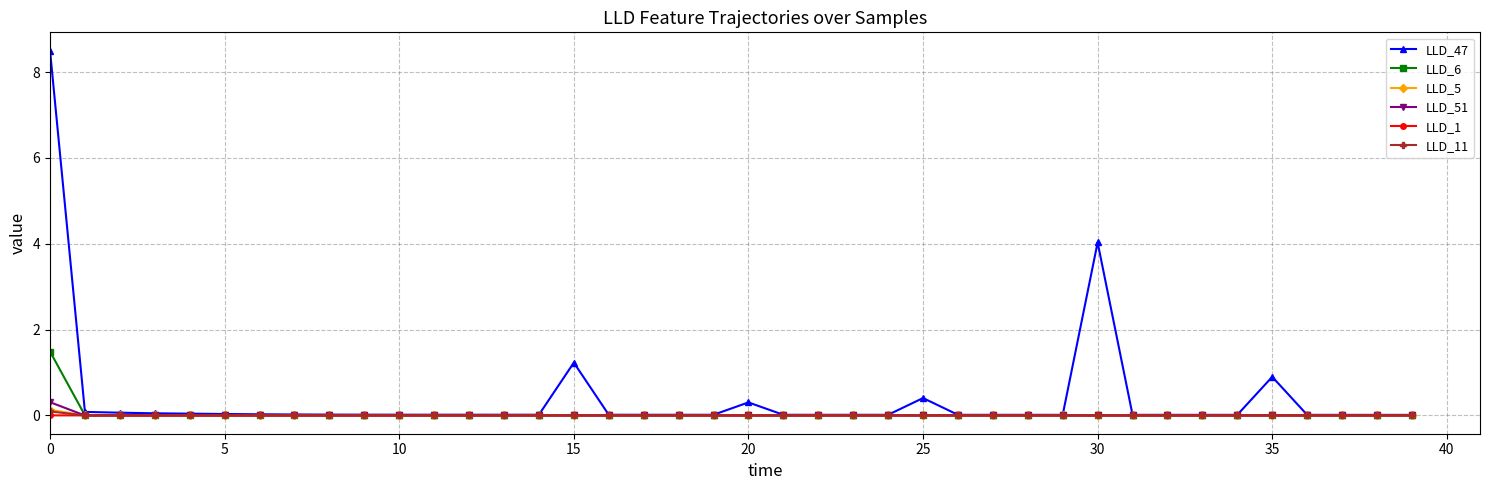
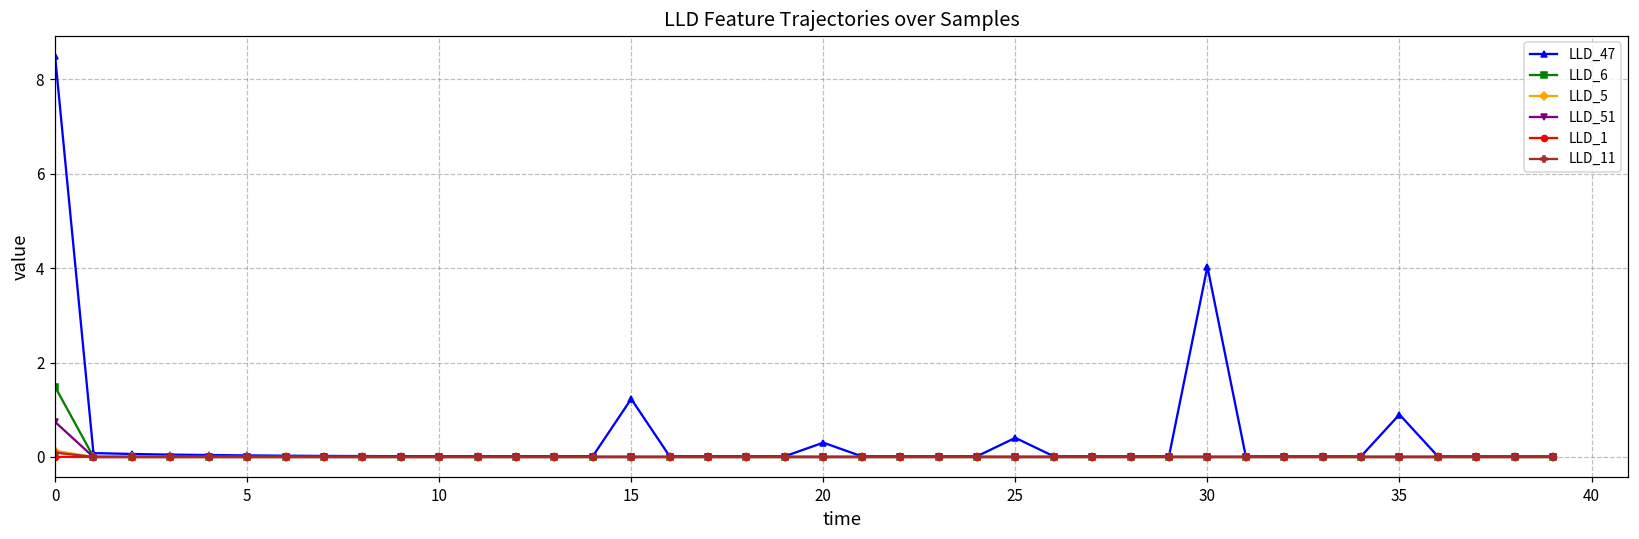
LLD_51, 0: 0.3 -> 0.7
